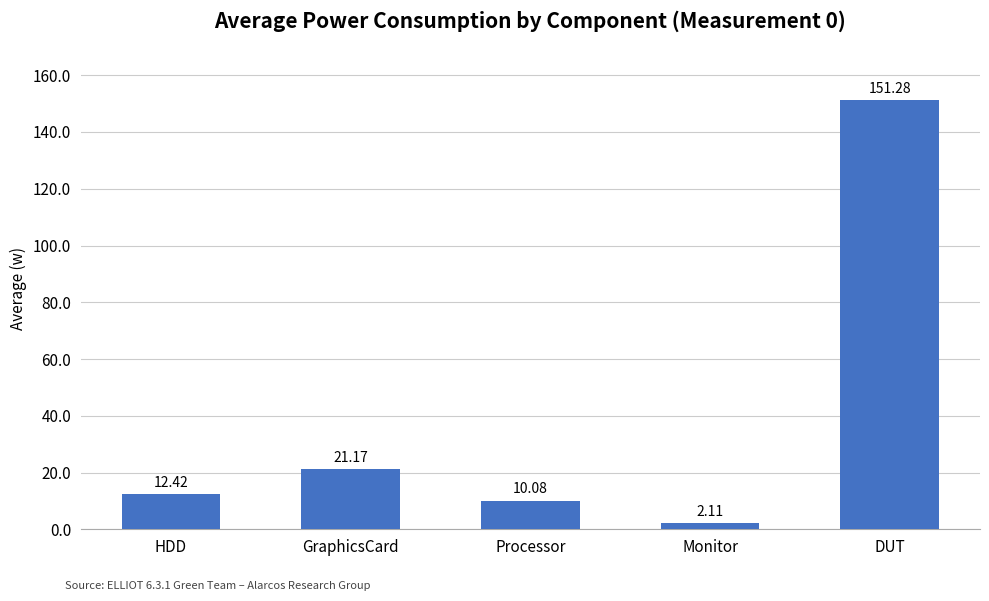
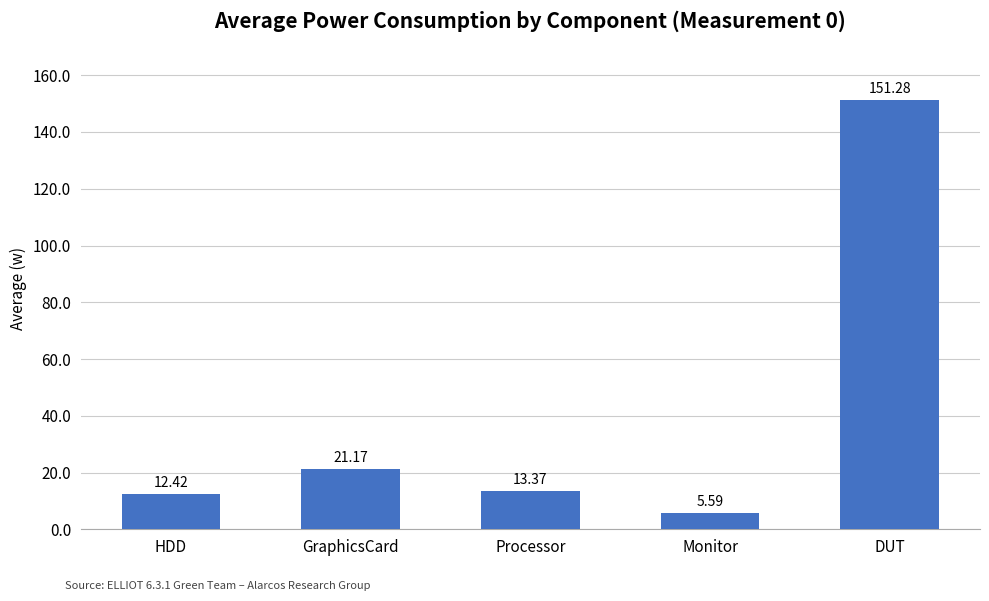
Processor: 10.08 -> 13.37
Monitor: 2.11 -> 5.59
